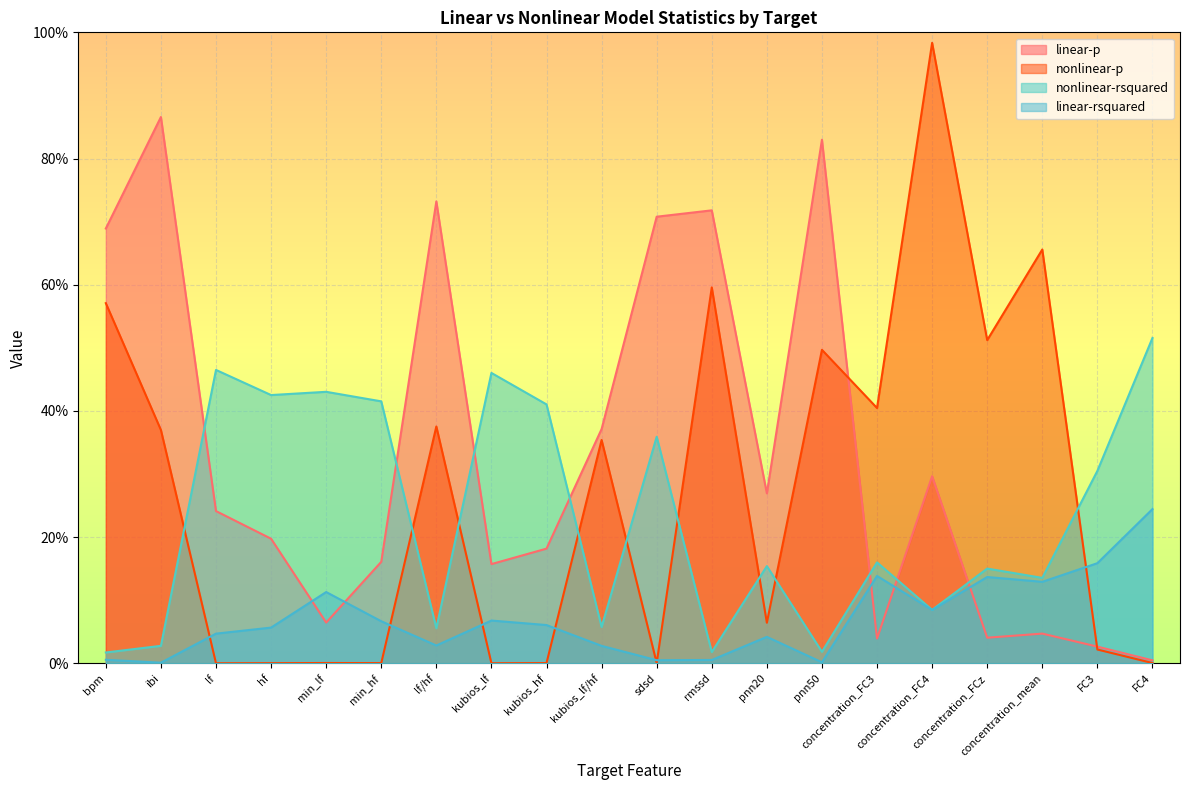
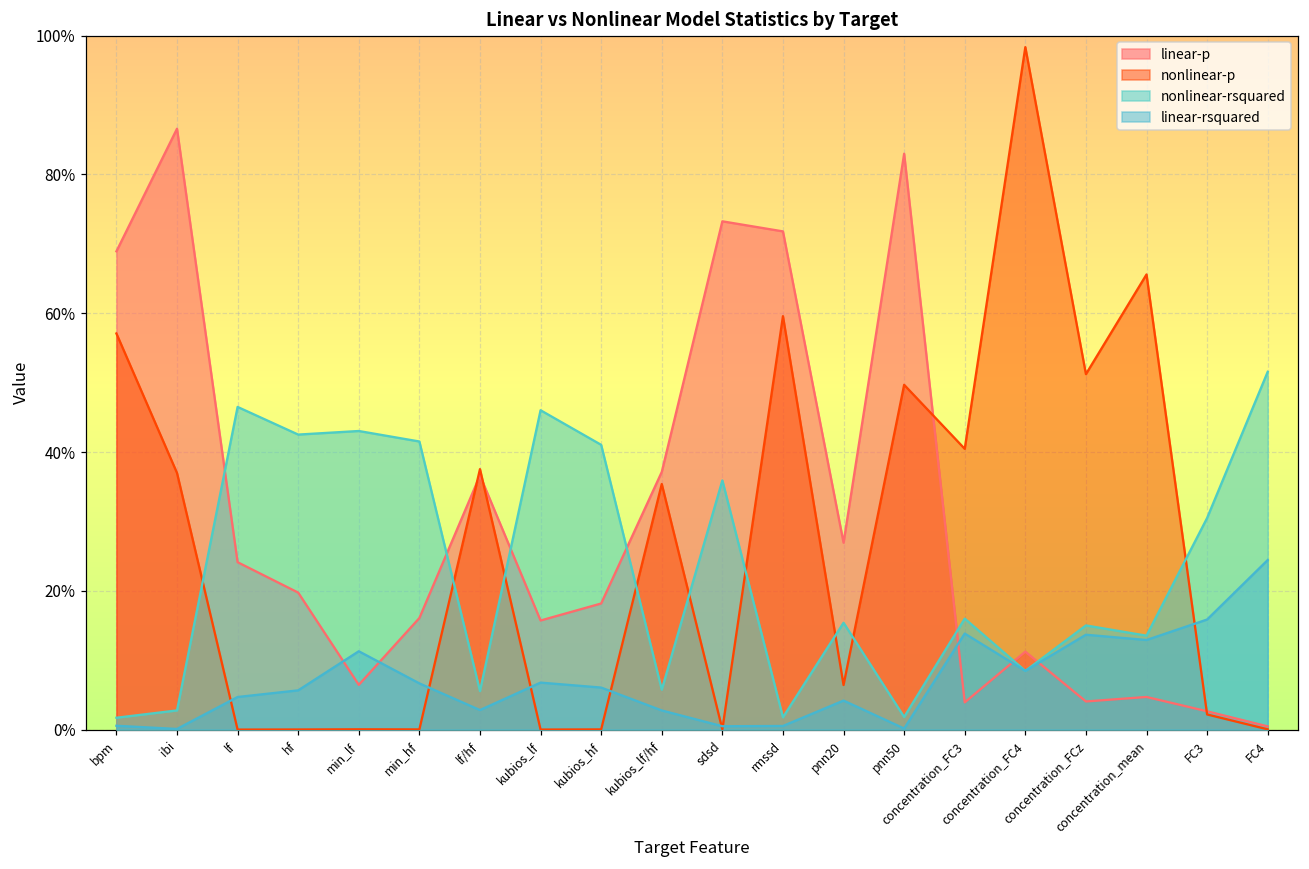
linear-p, lf/hf: 73% -> 37%
linear-p, sdsd: 71% -> 73%
linear-p, concentration_FC4: 30% -> 11%
